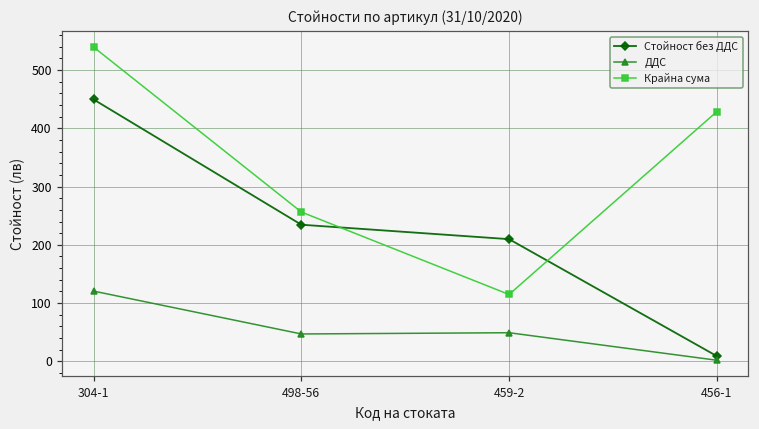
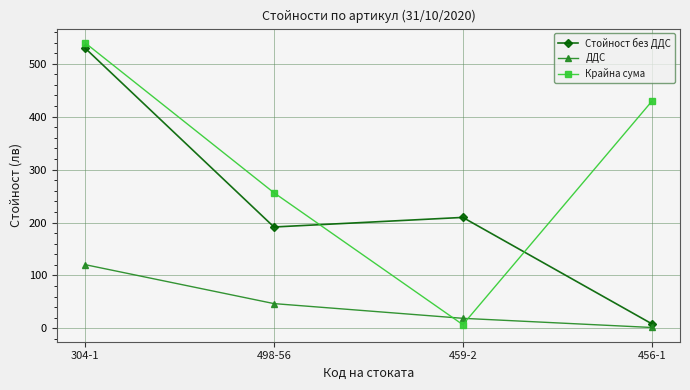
Стойност без ДДС, 304-1: 450 -> 530
Стойност без ДДС, 498-56: 230 -> 190
ДДС, 459-2: 50 -> 20
Крайна сума, 459-2: 110 -> 10
